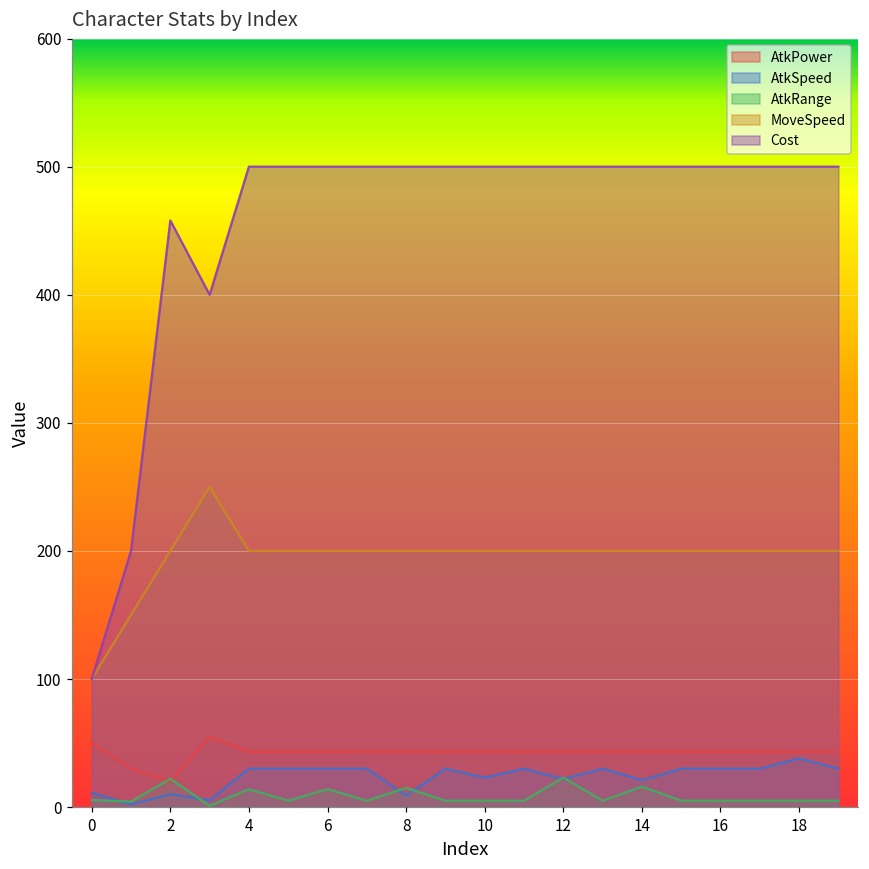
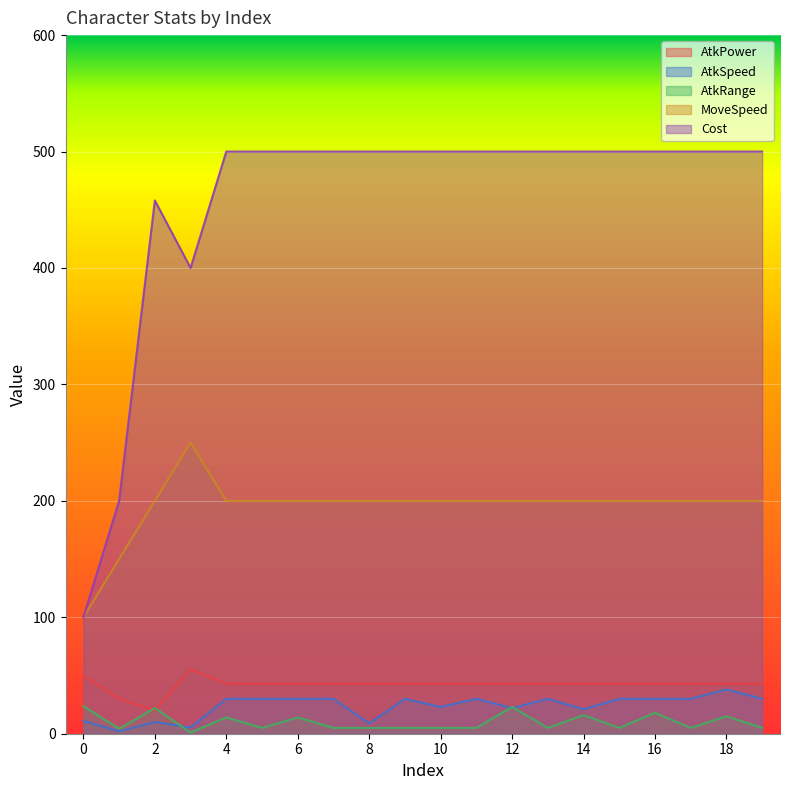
AtkRange, 0: 6 -> 24
AtkRange, 8: 15 -> 5
AtkRange, 16: 5 -> 18
AtkRange, 18: 5 -> 15
